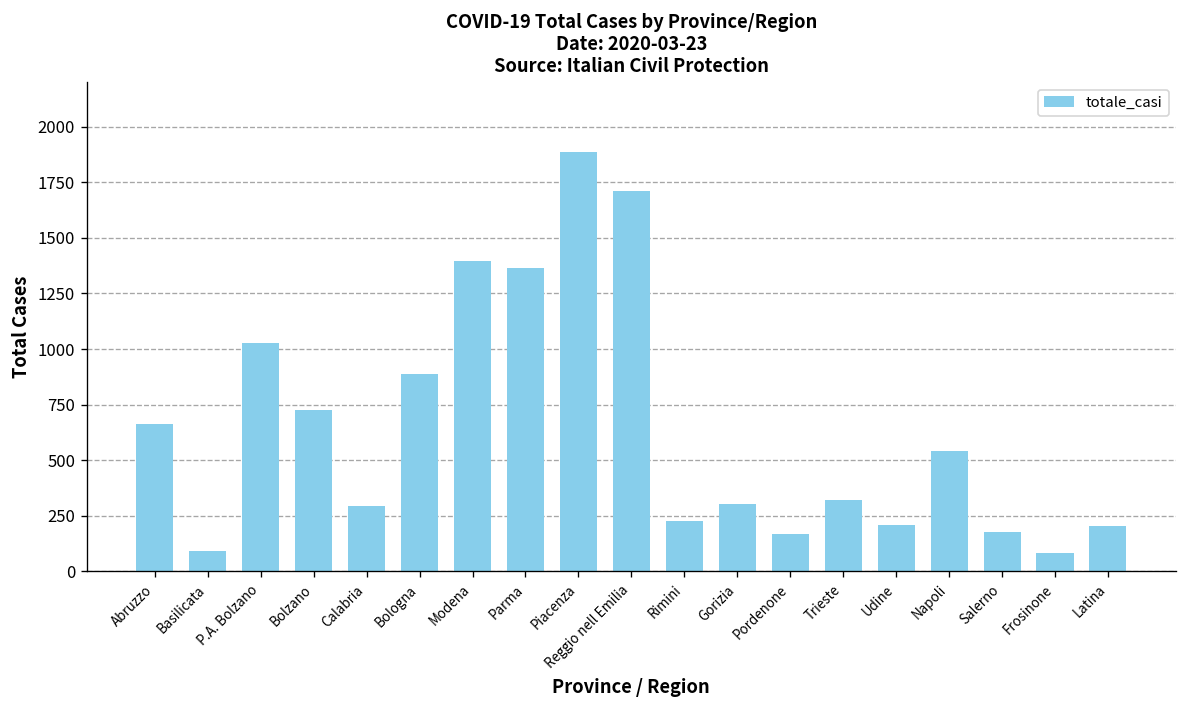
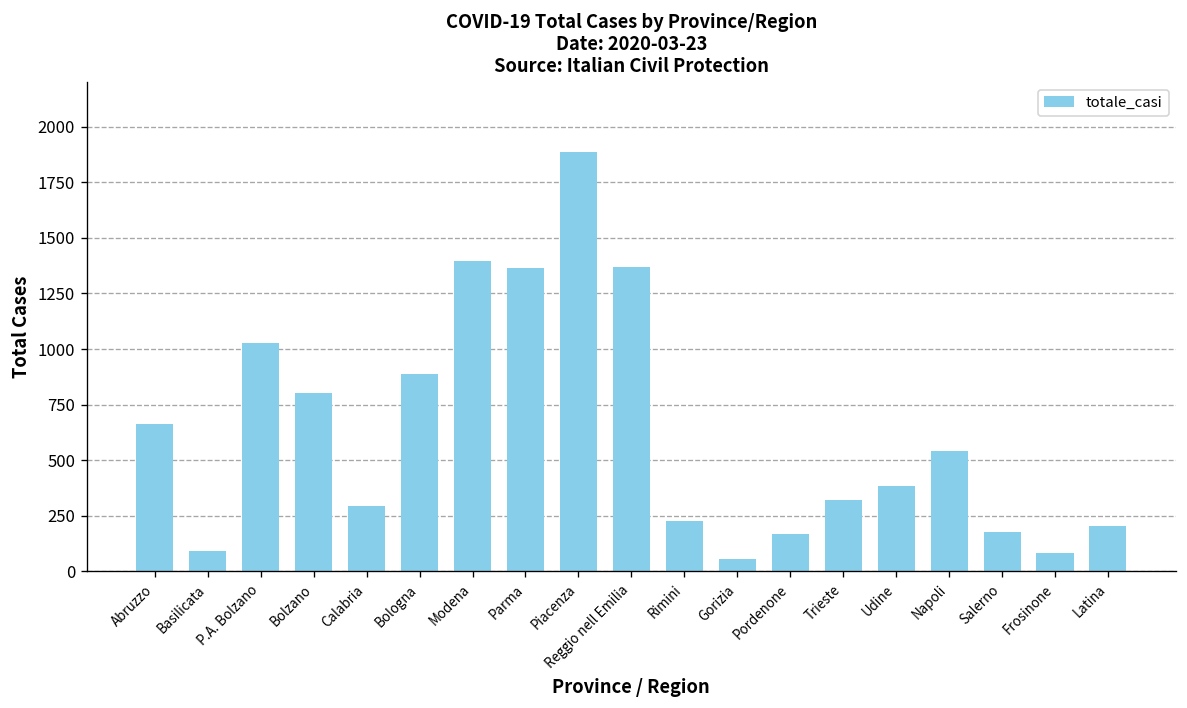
Bolzano: 720 -> 800
Reggio nell Emilia: 1710 -> 1370
Gorizia: 300 -> 60
Udine: 210 -> 390
